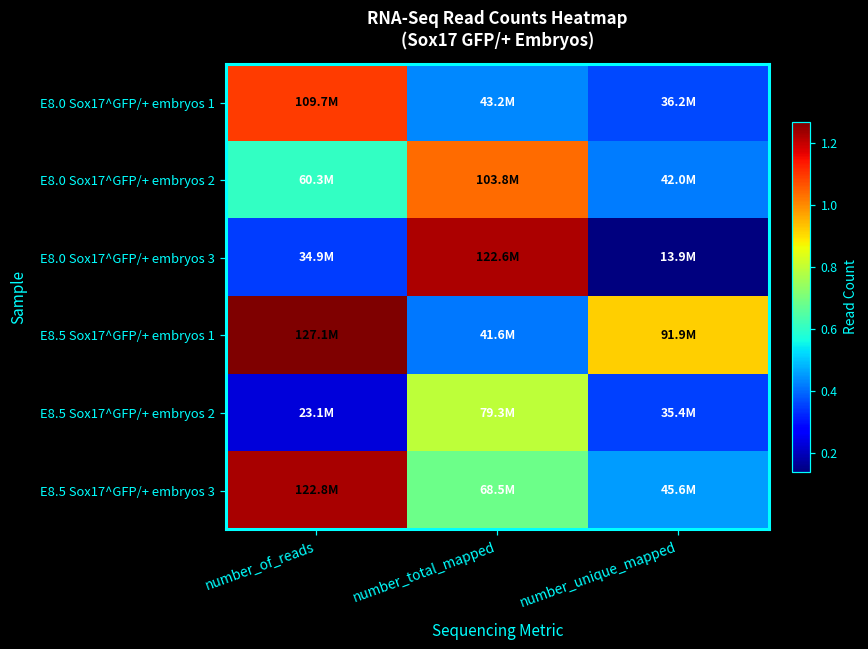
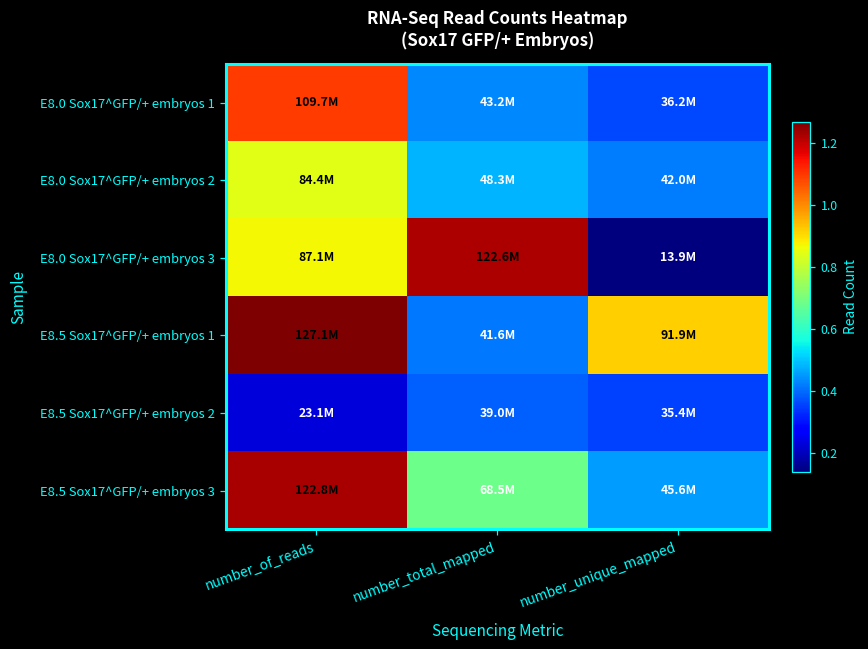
E8.0 Sox17^GFP/+ embryos 2, number_of_reads: 60.3M -> 84.4M
E8.0 Sox17^GFP/+ embryos 2, number_total_mapped: 103.8M -> 48.3M
E8.0 Sox17^GFP/+ embryos 3, number_of_reads: 34.9M -> 87.1M
E8.5 Sox17^GFP/+ embryos 2, number_total_mapped: 79.3M -> 39.0M
